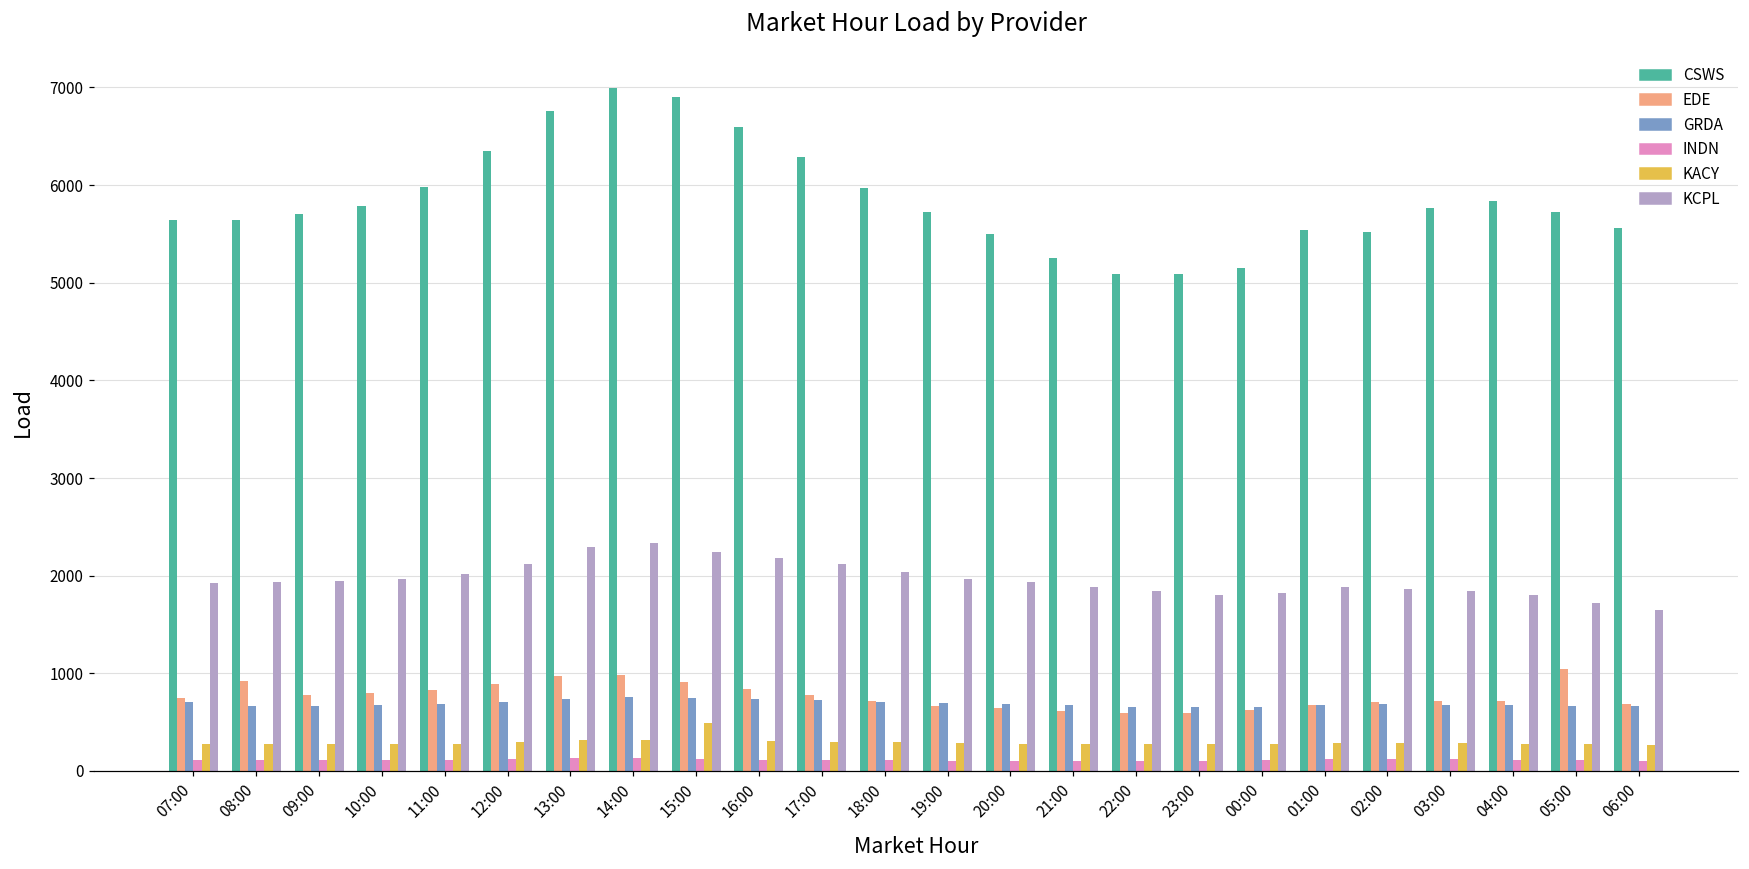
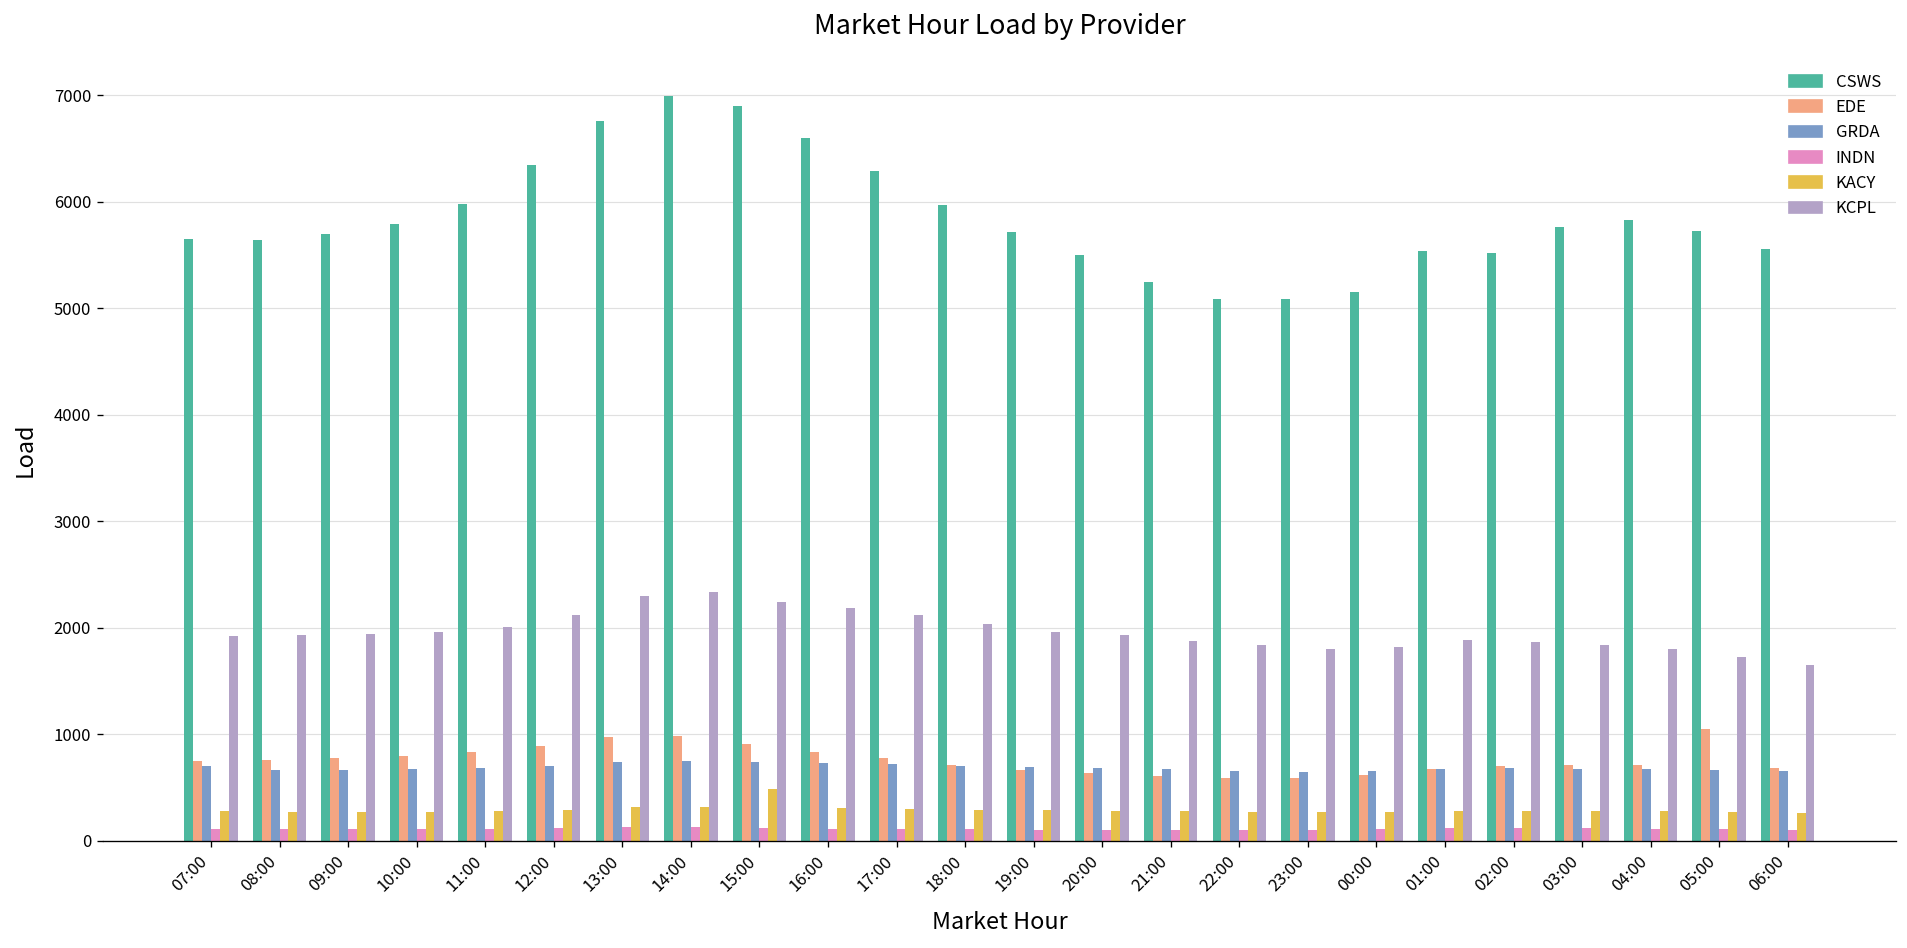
EDE, 08:00: 900 -> 800
